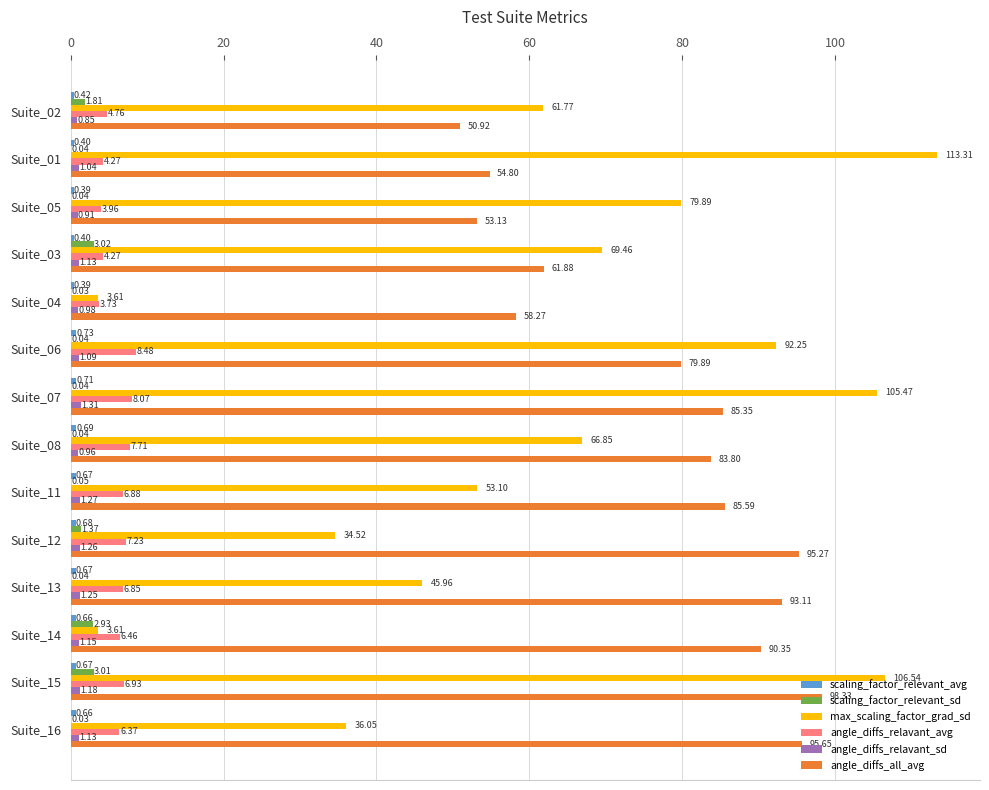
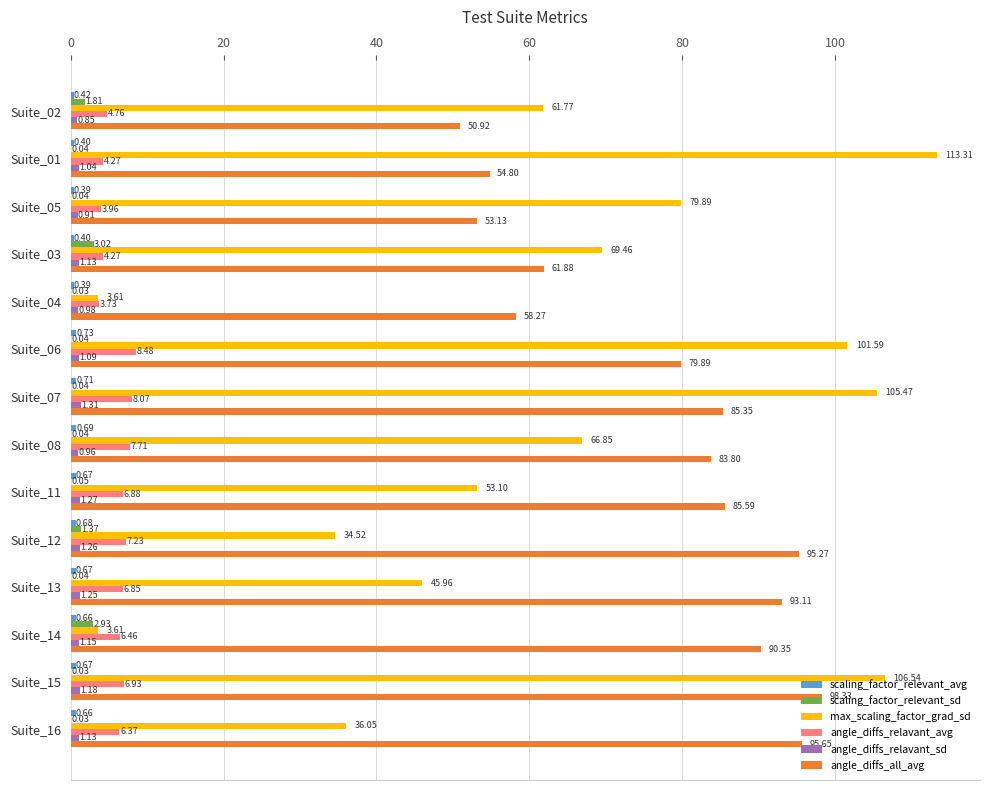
max_scaling_factor_grad_sd, Suite_06: 92.25 -> 101.59
scaling_factor_relevant_sd, Suite_15: 3.01 -> 0.03
